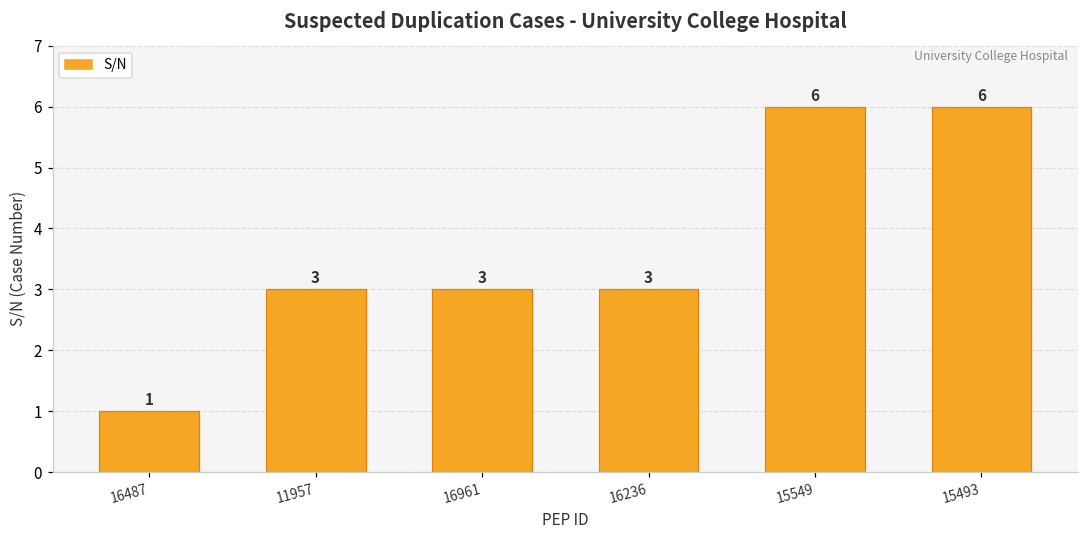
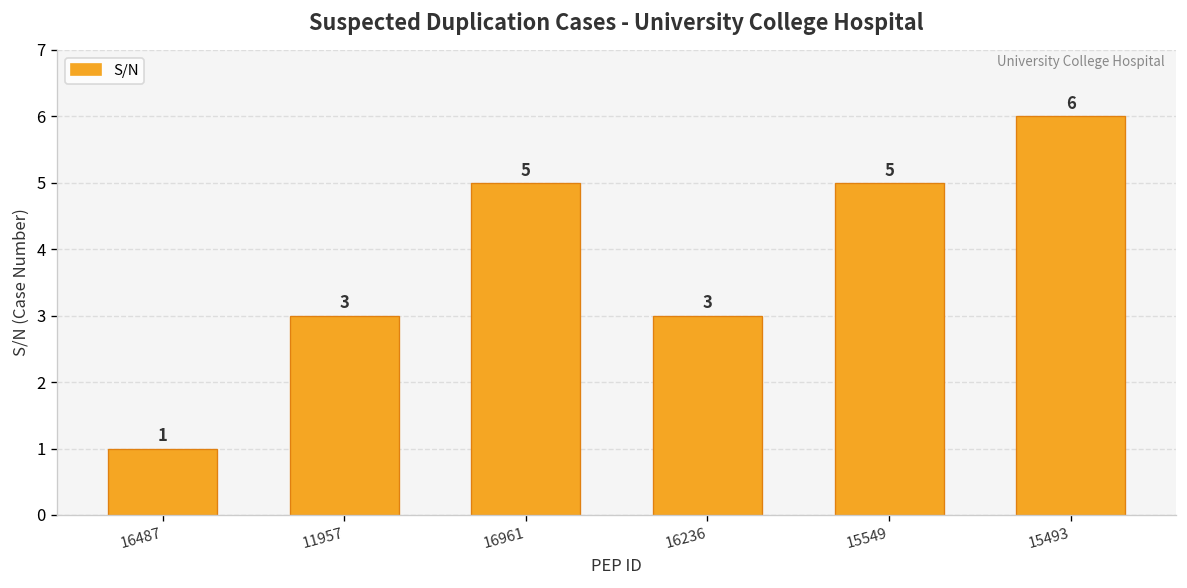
16961: 3 -> 5
15549: 6 -> 5
